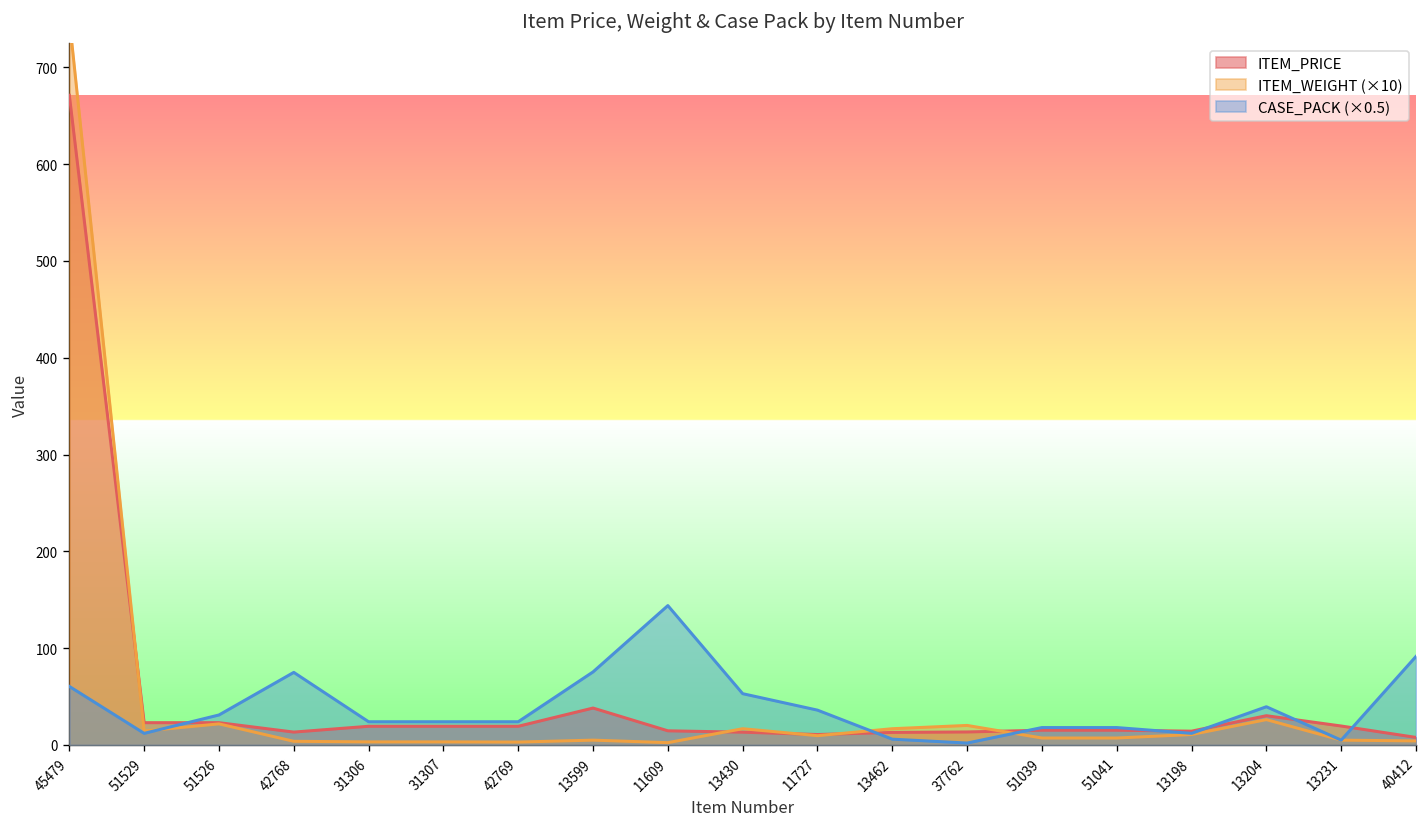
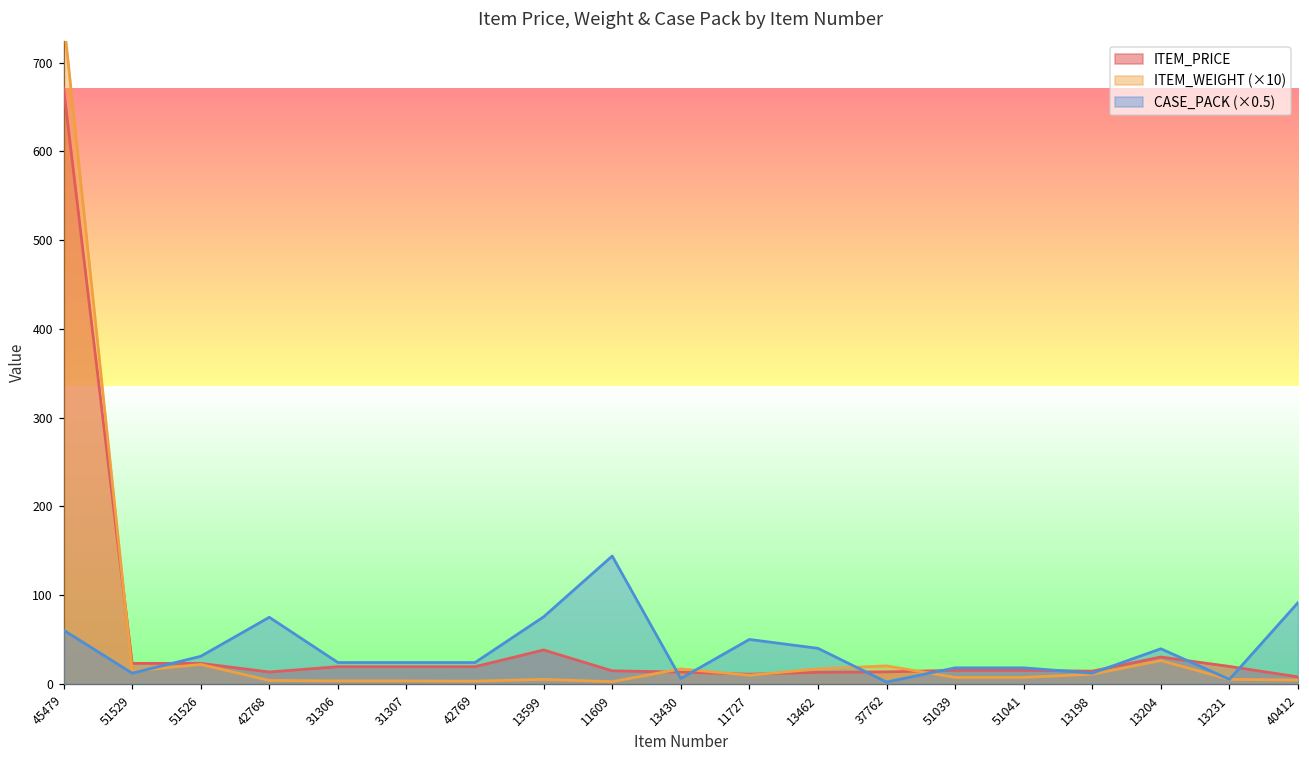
CASE_PACK (×0.5), 13430: 50 -> 10
CASE_PACK (×0.5), 11727: 40 -> 50
CASE_PACK (×0.5), 13462: 10 -> 40
